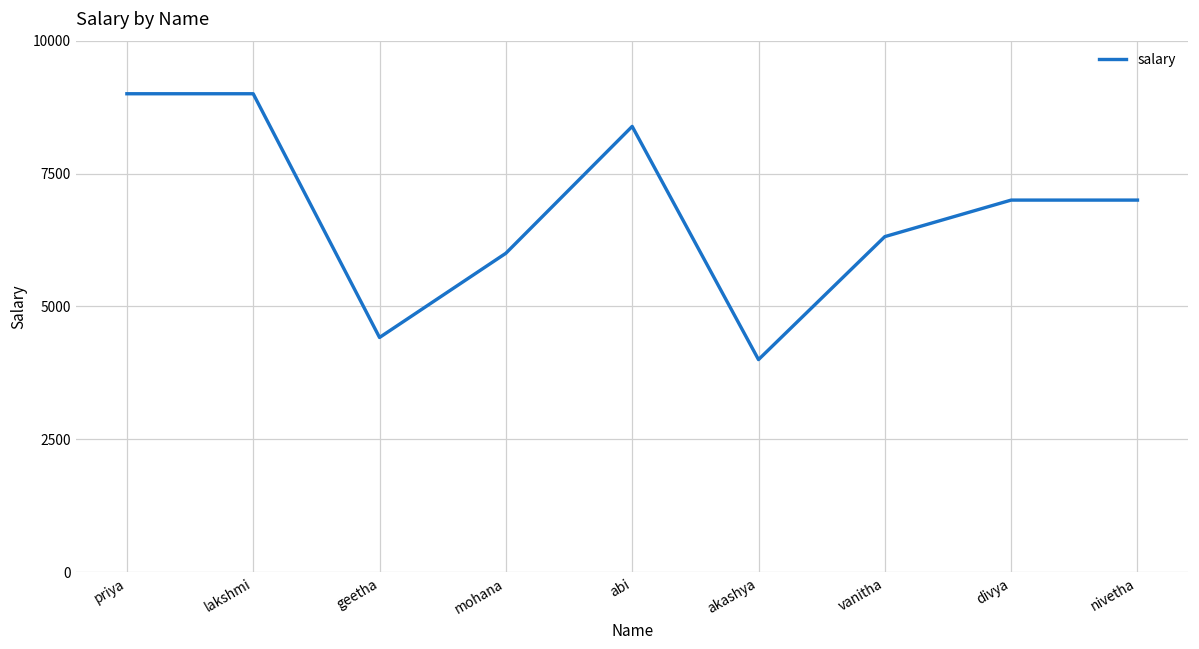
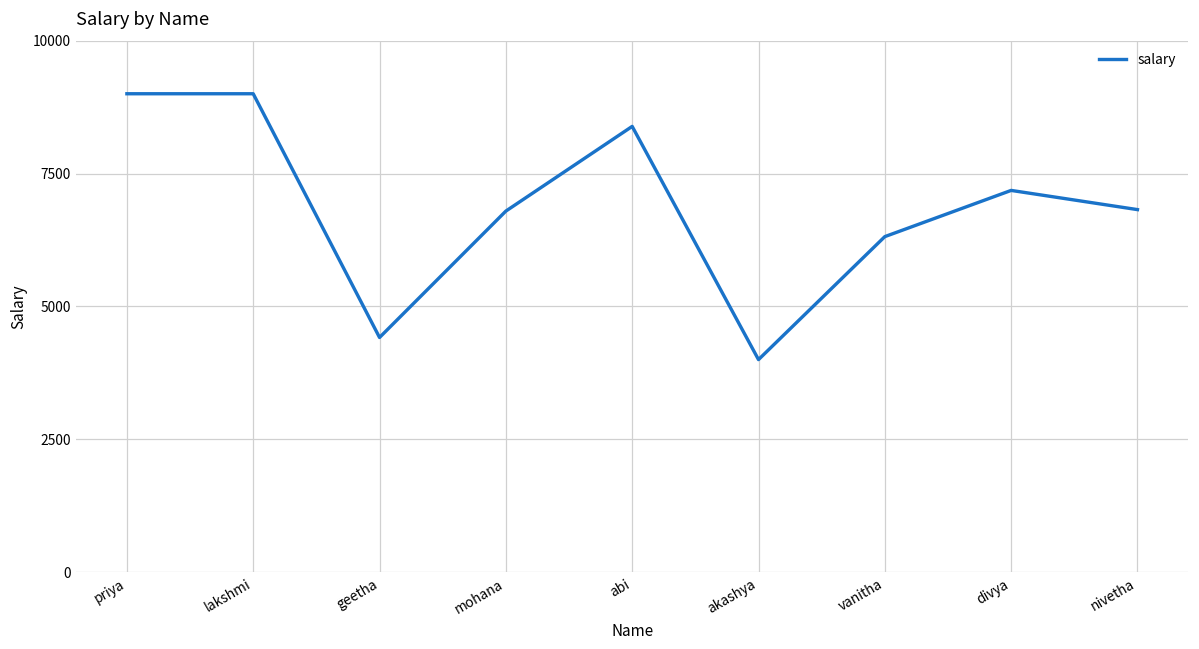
mohana: 6000 -> 6800
divya: 7000 -> 7200
nivetha: 7000 -> 6800
